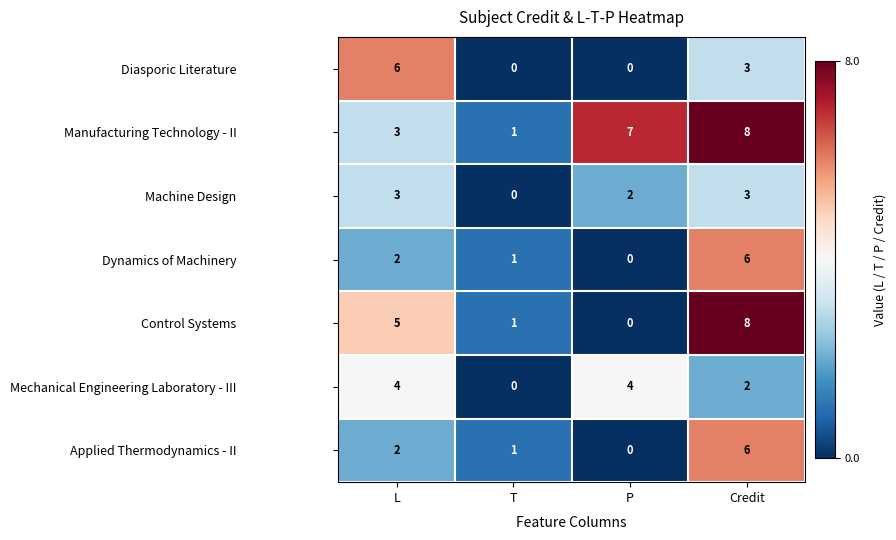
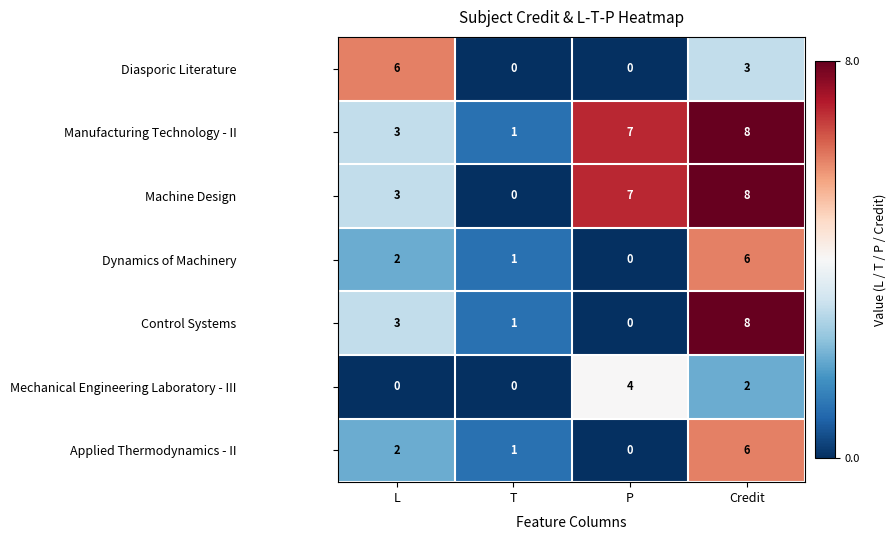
Machine Design, P: 2 -> 7
Machine Design, Credit: 3 -> 8
Control Systems, L: 5 -> 3
Mechanical Engineering Laboratory - III, L: 4 -> 0
